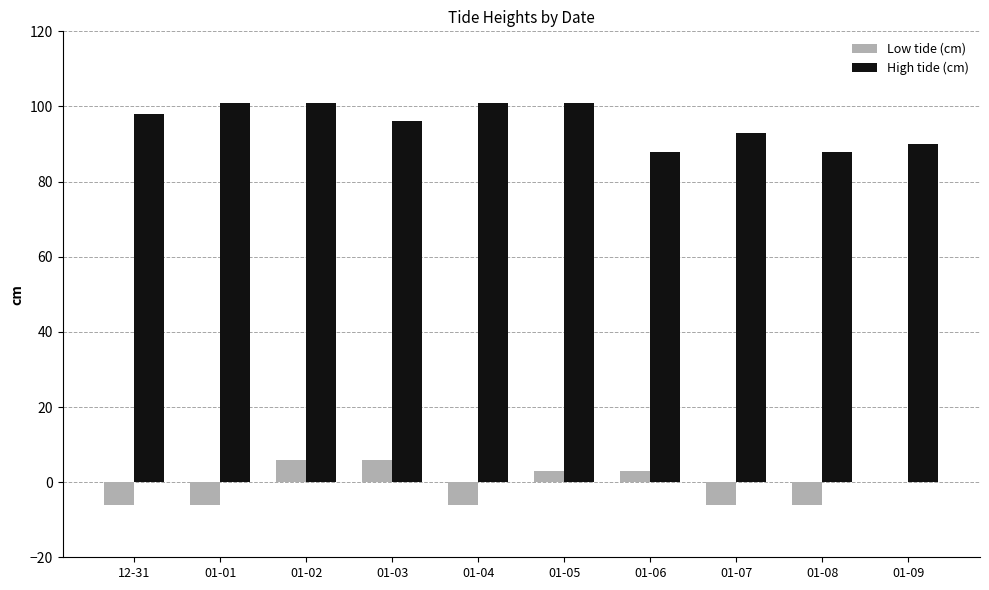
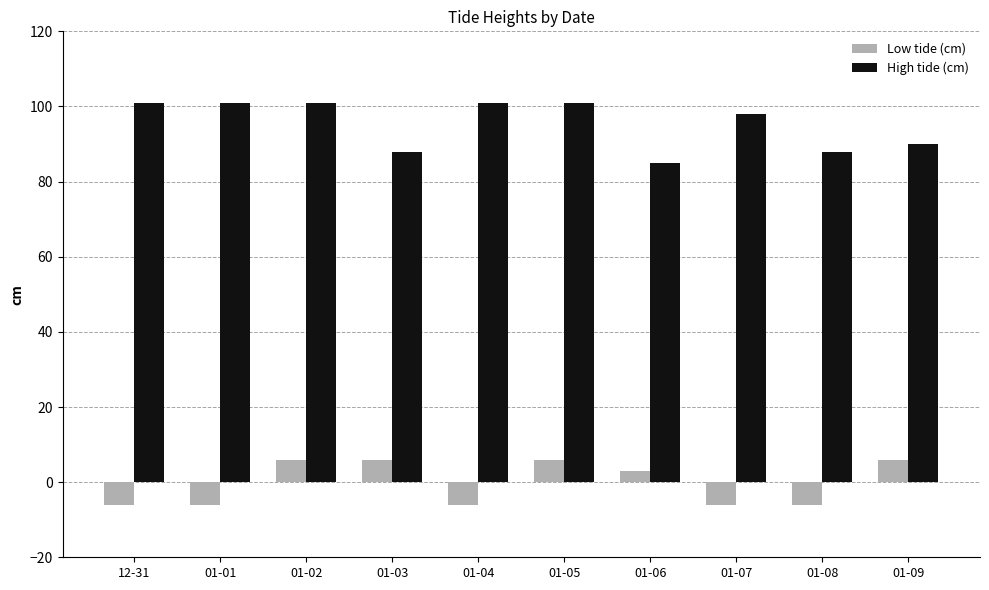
High tide (cm), 12-31: 98 -> 101
High tide (cm), 01-03: 96 -> 88
Low tide (cm), 01-05: 3 -> 6
High tide (cm), 01-06: 88 -> 85
High tide (cm), 01-07: 93 -> 98
Low tide (cm), 01-09: 0 -> 6
